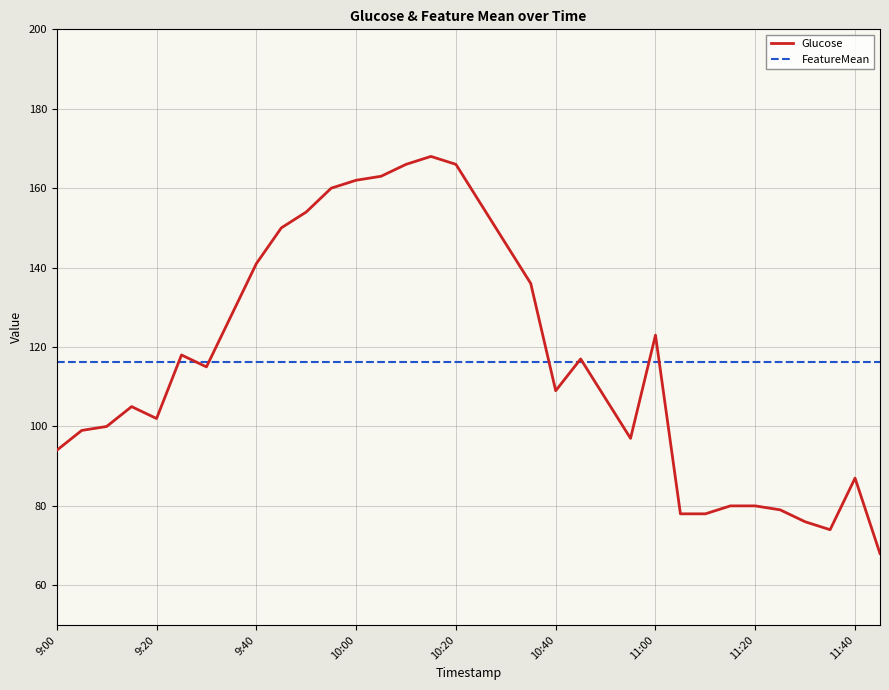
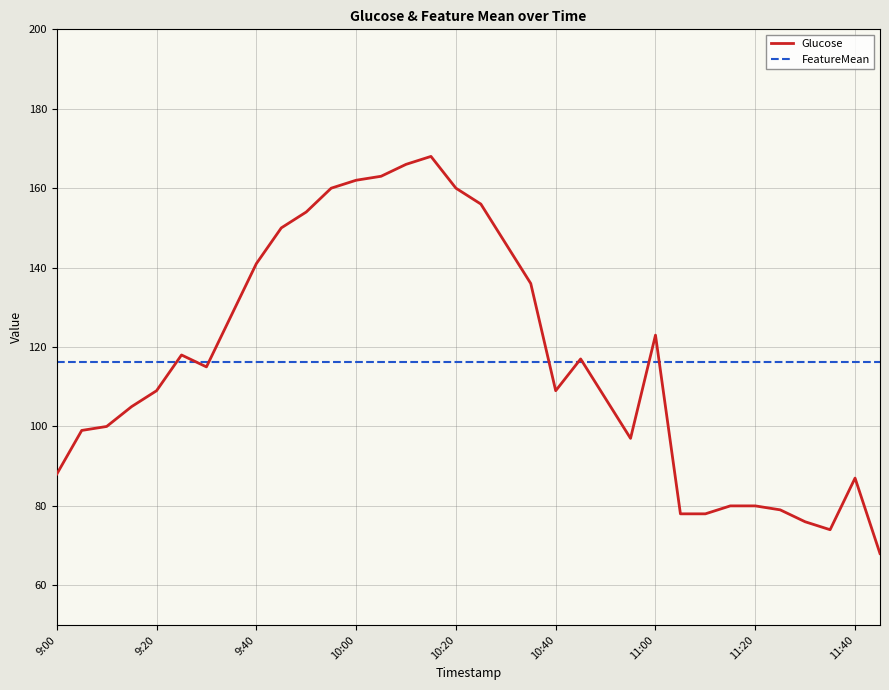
Glucose, 9:00: 94 -> 88
Glucose, 9:20: 102 -> 109
Glucose, 10:20: 166 -> 160
